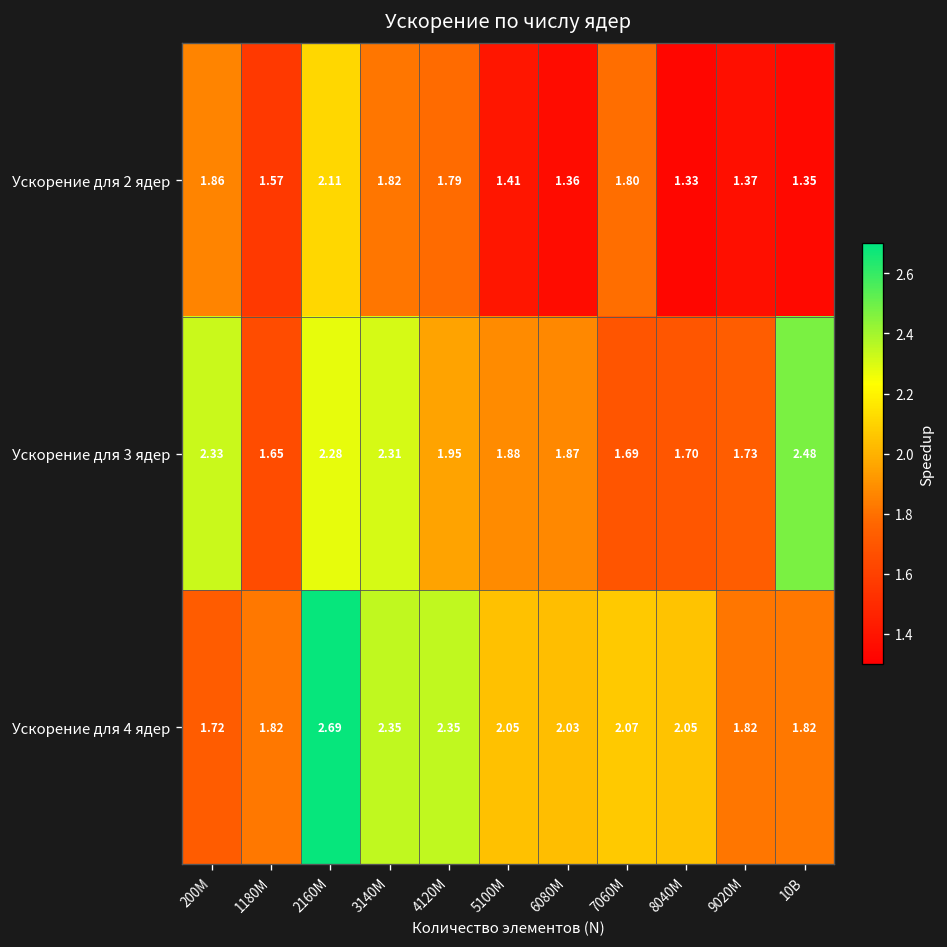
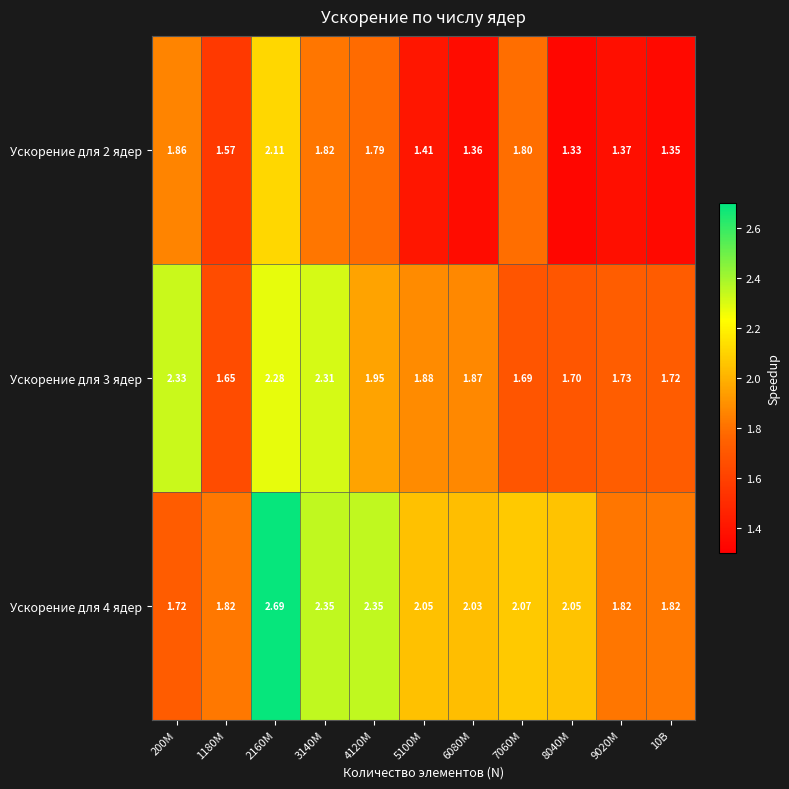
Ускорение для 3 ядер, 10B: 2.48 -> 1.72
